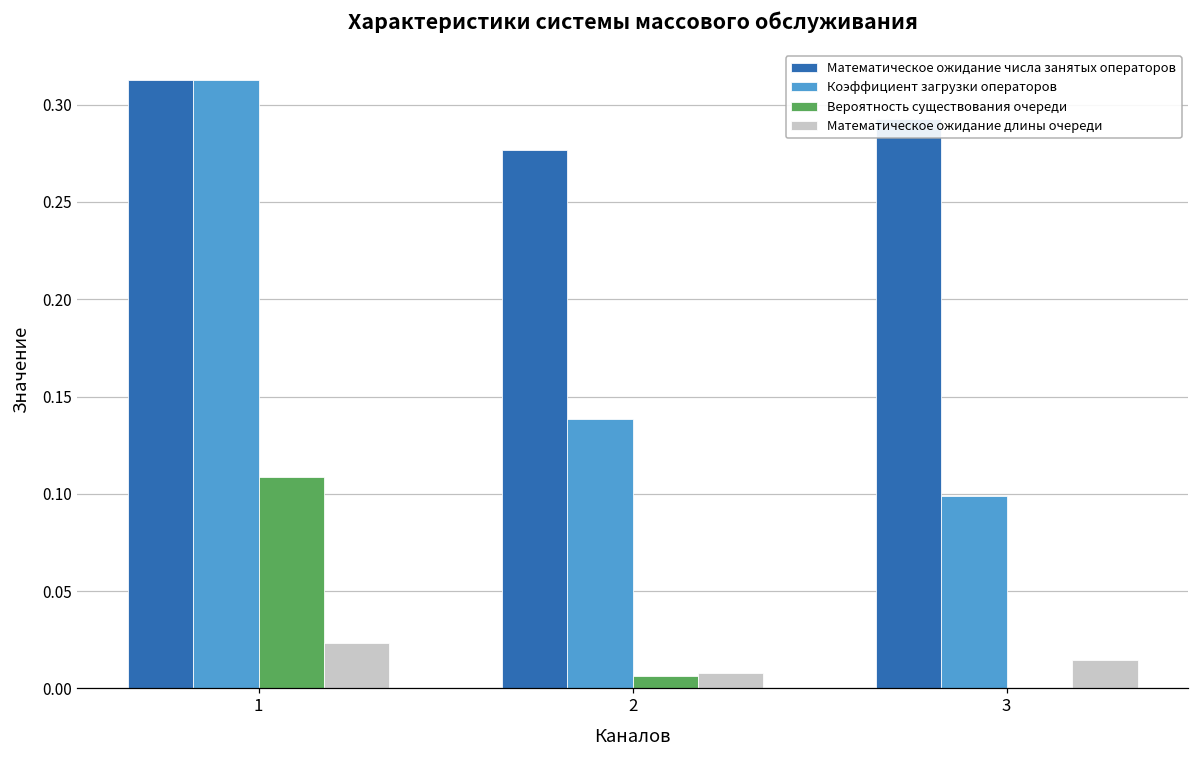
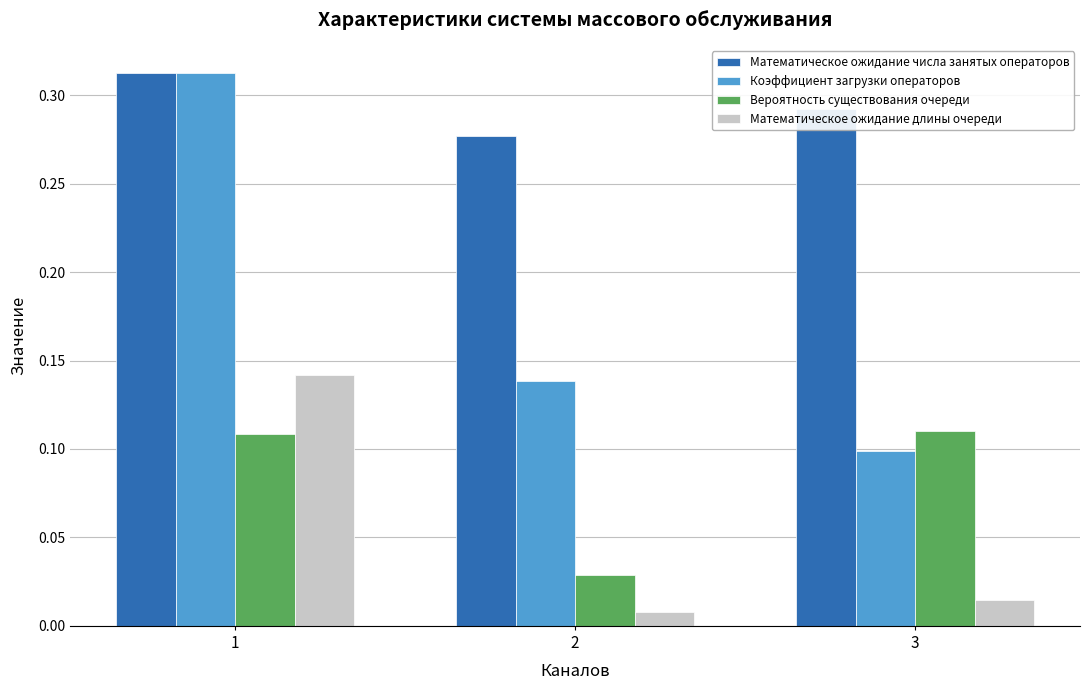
Математическое ожидание длины очереди, 1: 0.023 -> 0.142
Вероятность существования очереди, 2: 0.007 -> 0.029
Вероятность существования очереди, 3: 0.000 -> 0.110
